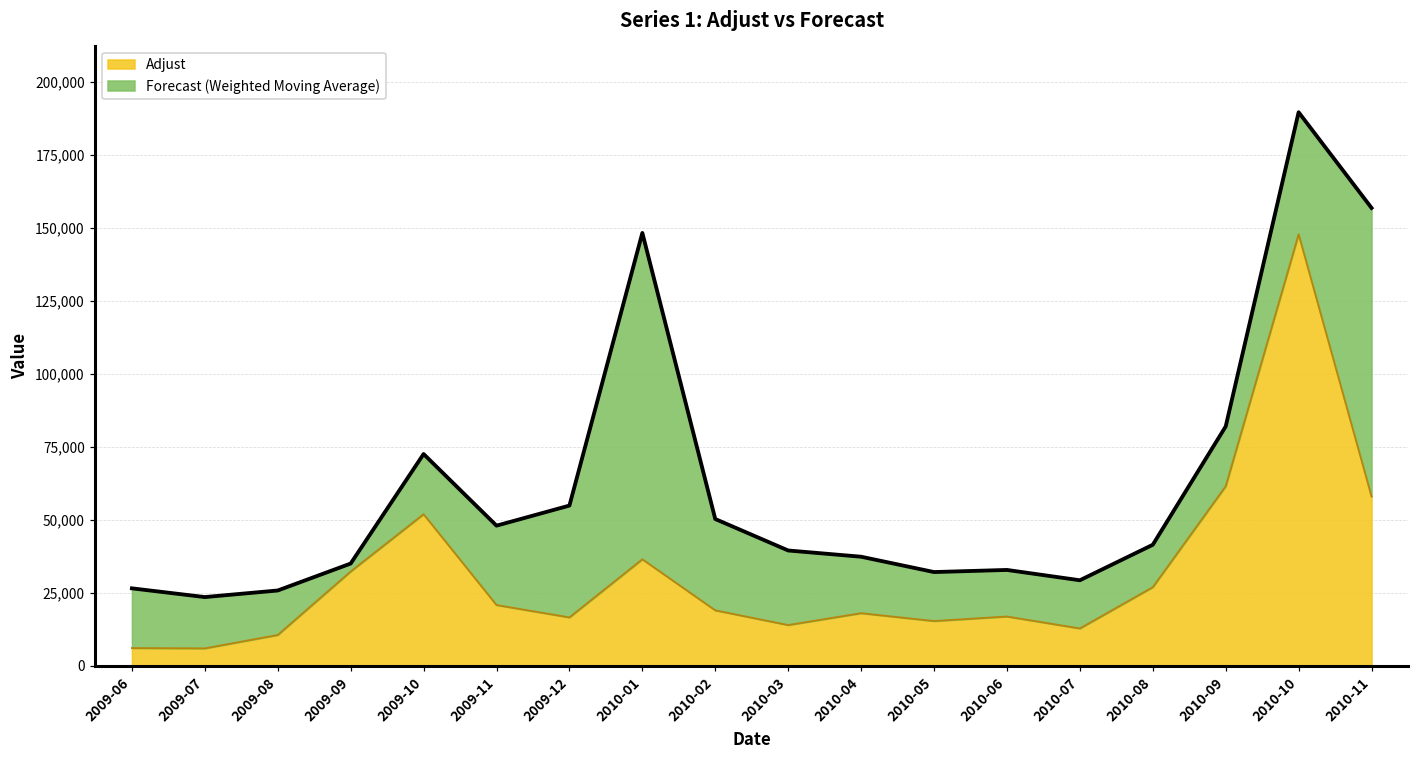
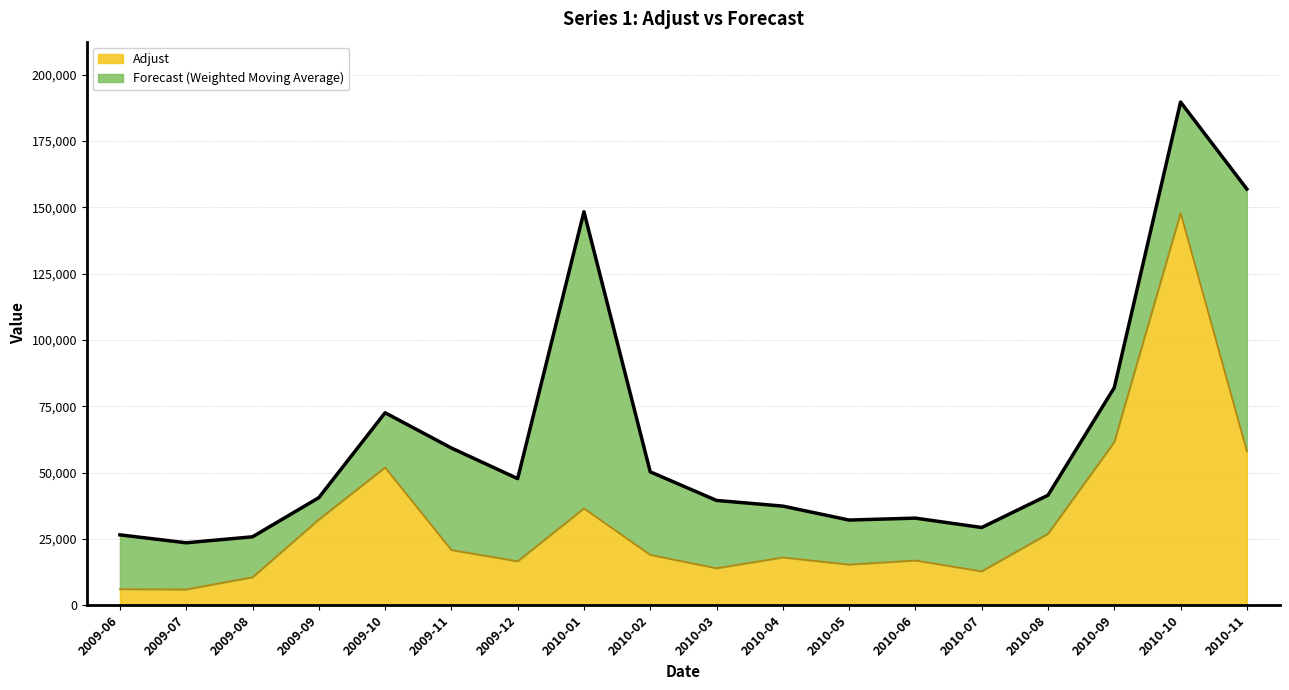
Forecast (Weighted Moving Average), 2009-09: 3,000 -> 8,000
Forecast (Weighted Moving Average), 2009-11: 27,000 -> 38,000
Forecast (Weighted Moving Average), 2009-12: 38,000 -> 31,000
